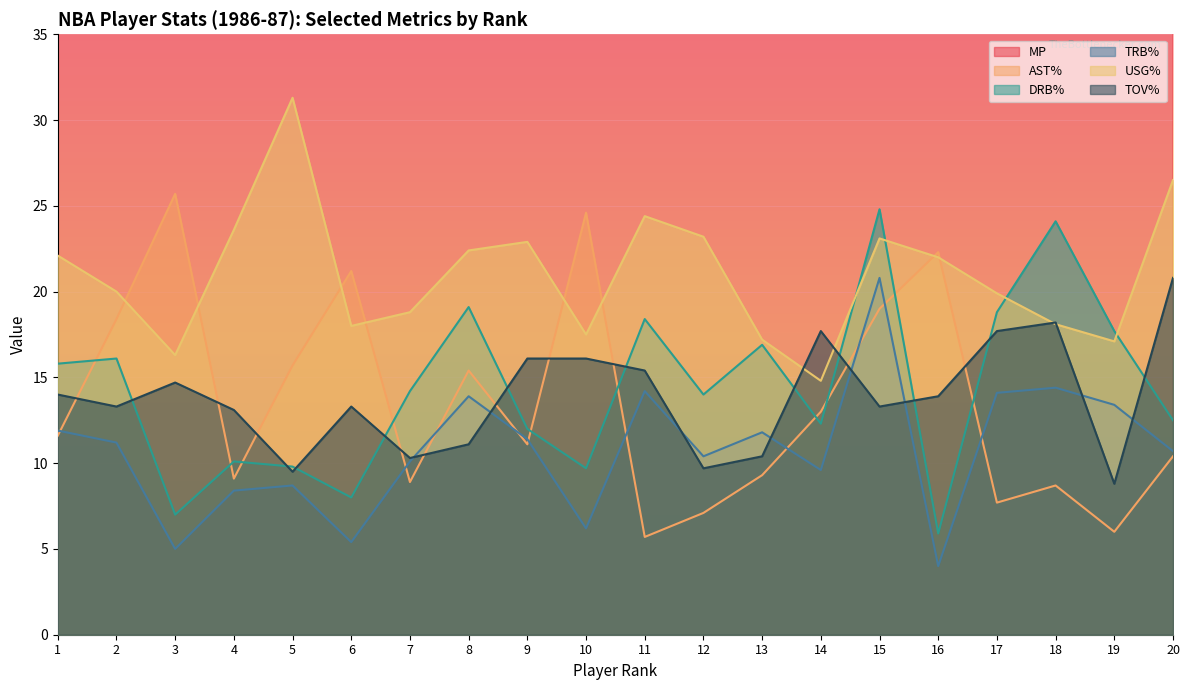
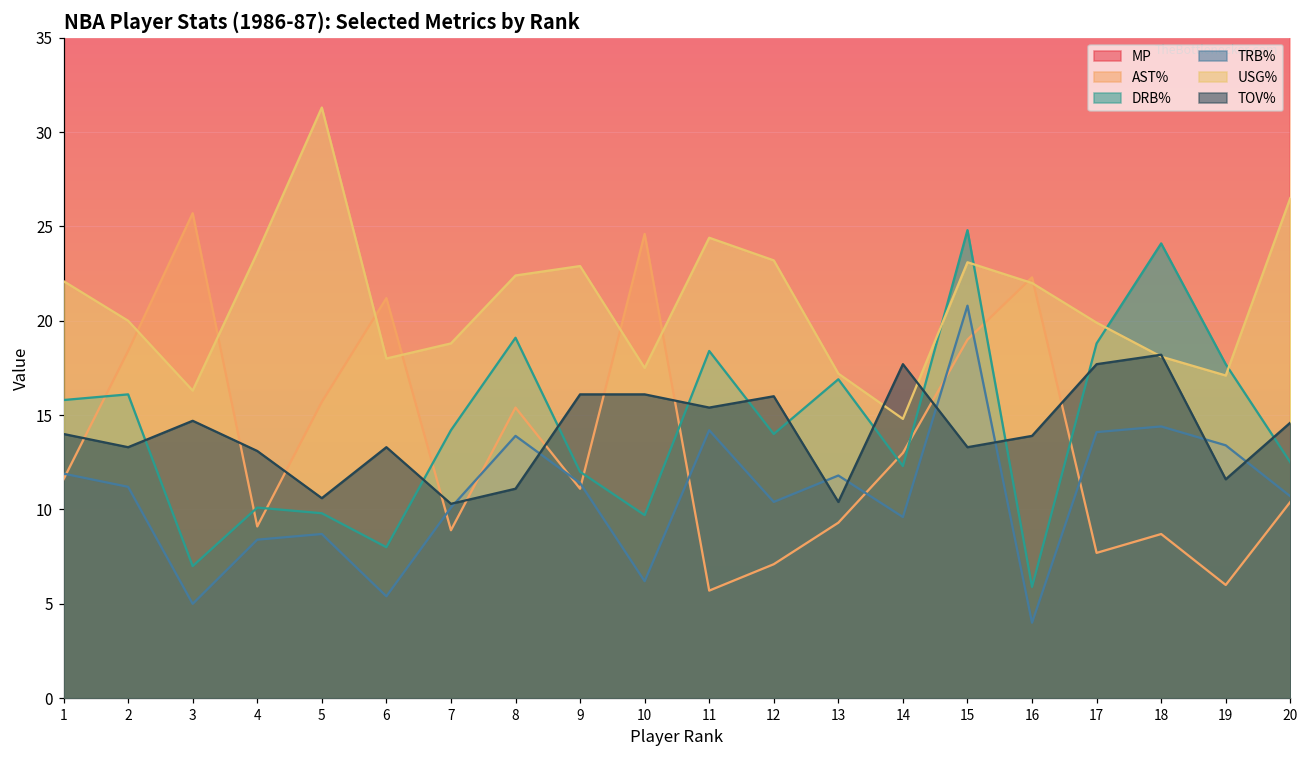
TOV%, 5: 9.5 -> 10.6
TOV%, 12: 9.7 -> 16.0
TOV%, 19: 8.8 -> 11.6
TOV%, 20: 20.8 -> 14.6
